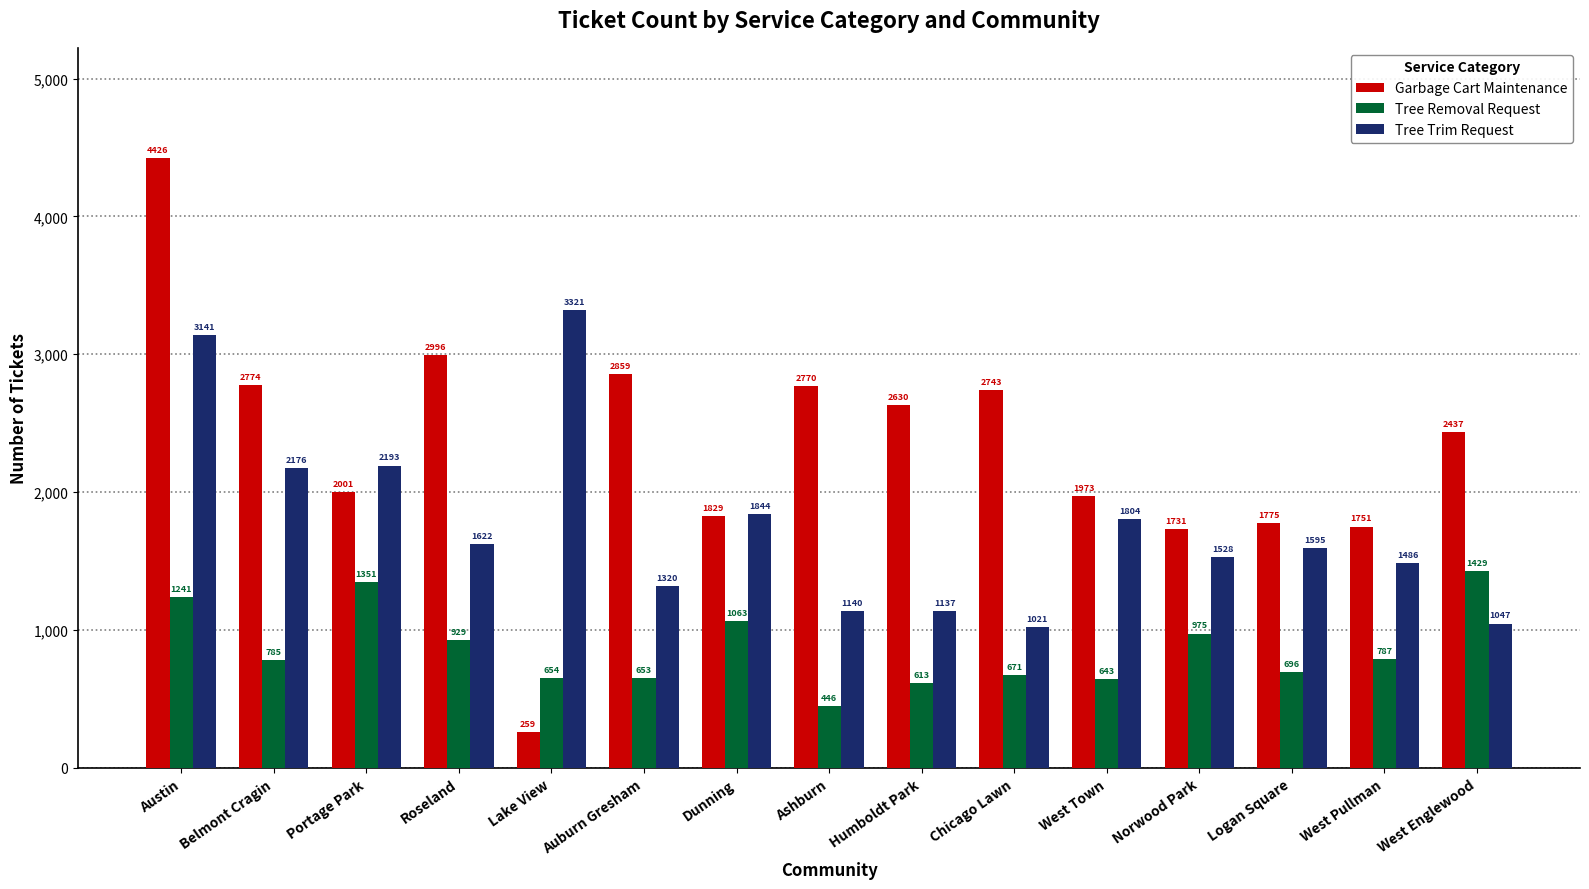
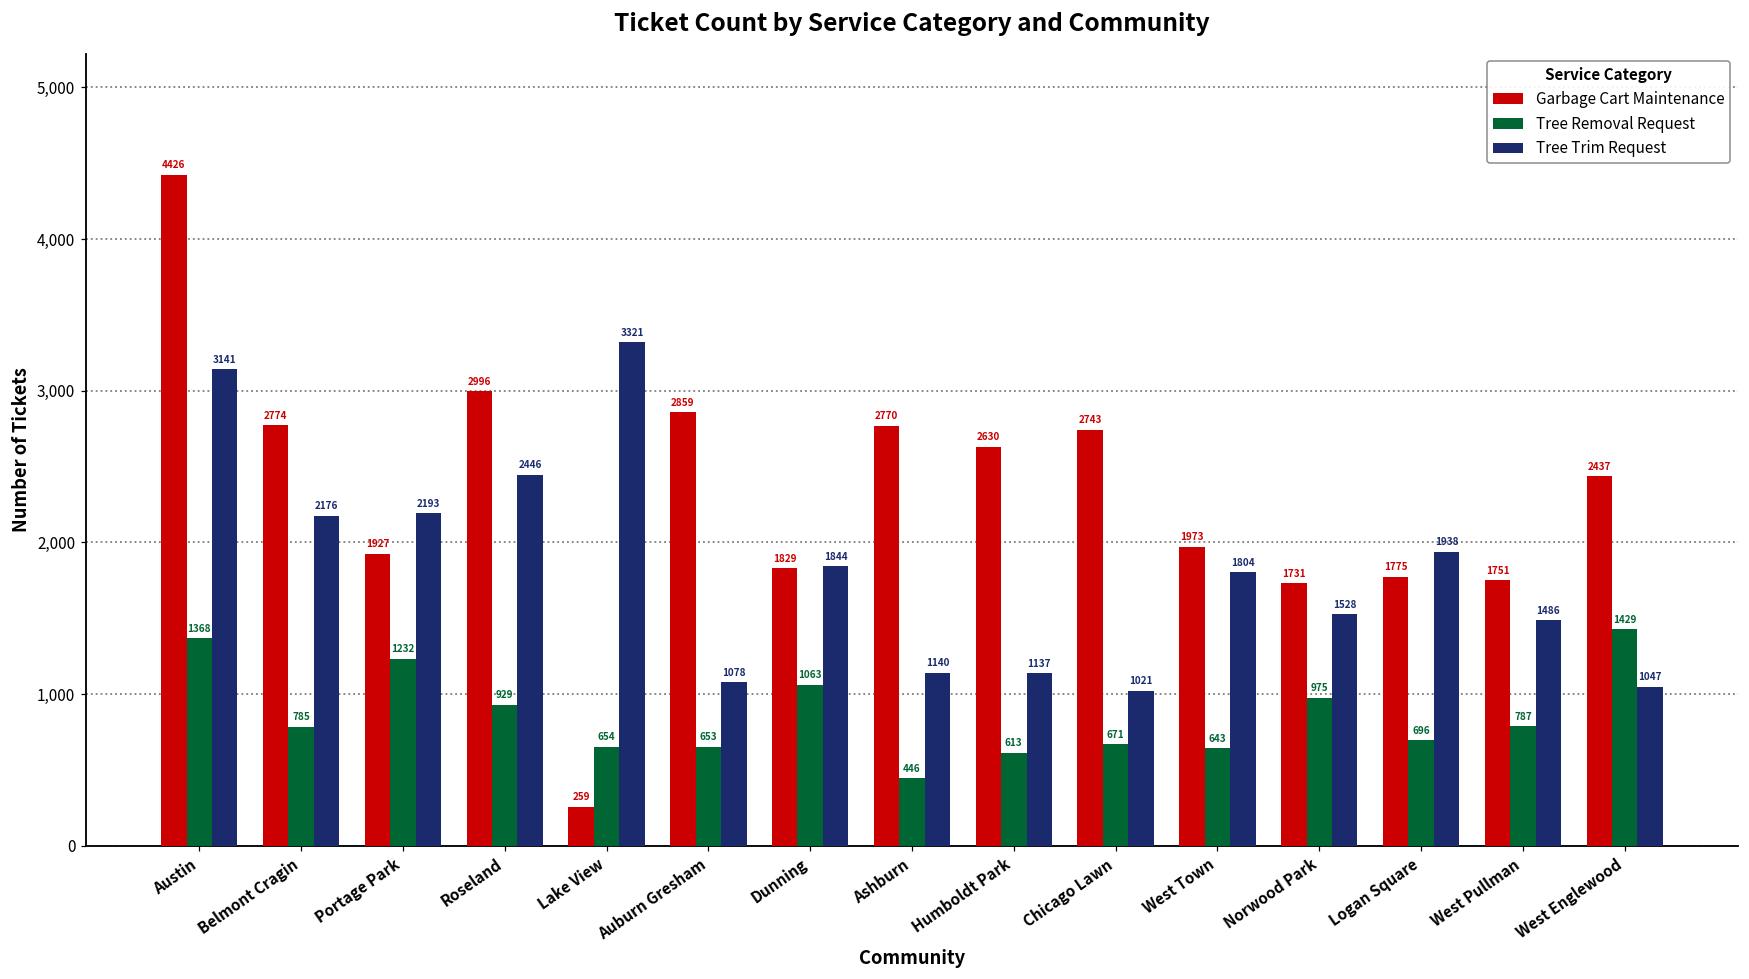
Tree Removal Request, Austin: 1241 -> 1368
Garbage Cart Maintenance, Portage Park: 2001 -> 1927
Tree Removal Request, Portage Park: 1351 -> 1232
Tree Trim Request, Roseland: 1622 -> 2446
Tree Trim Request, Auburn Gresham: 1320 -> 1078
Tree Trim Request, Logan Square: 1595 -> 1938
